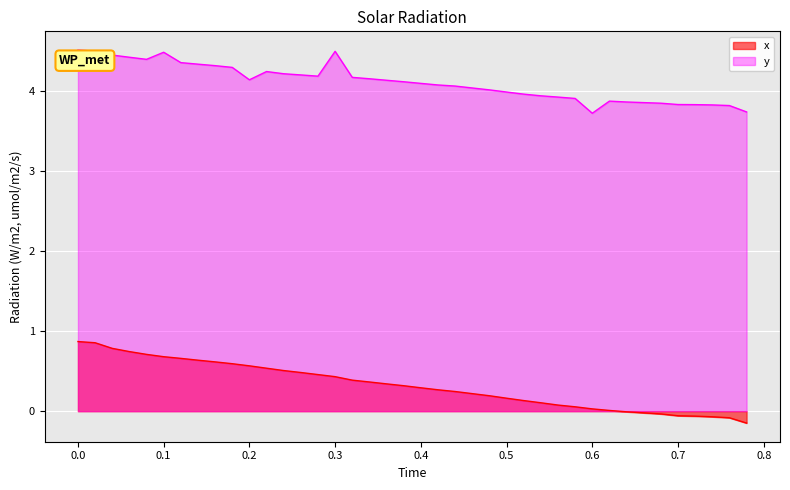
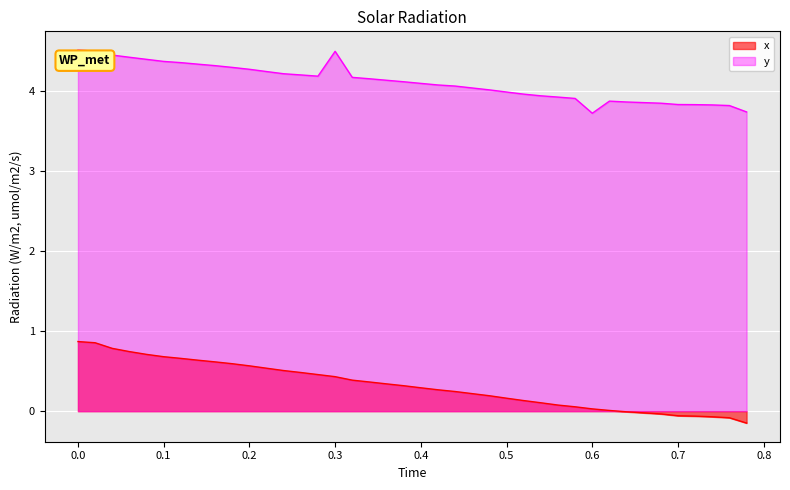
y, 0.1: 4.5 -> 4.4
y, 0.2: 4.1 -> 4.3
